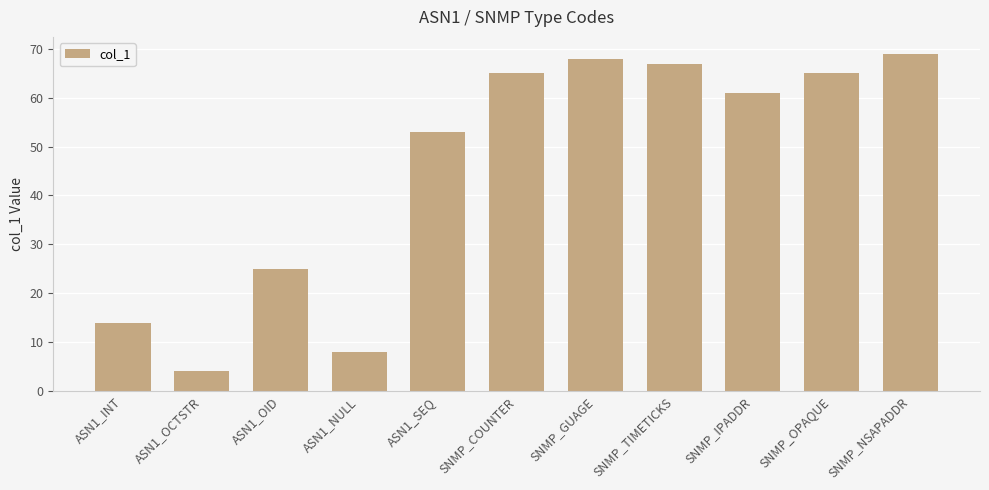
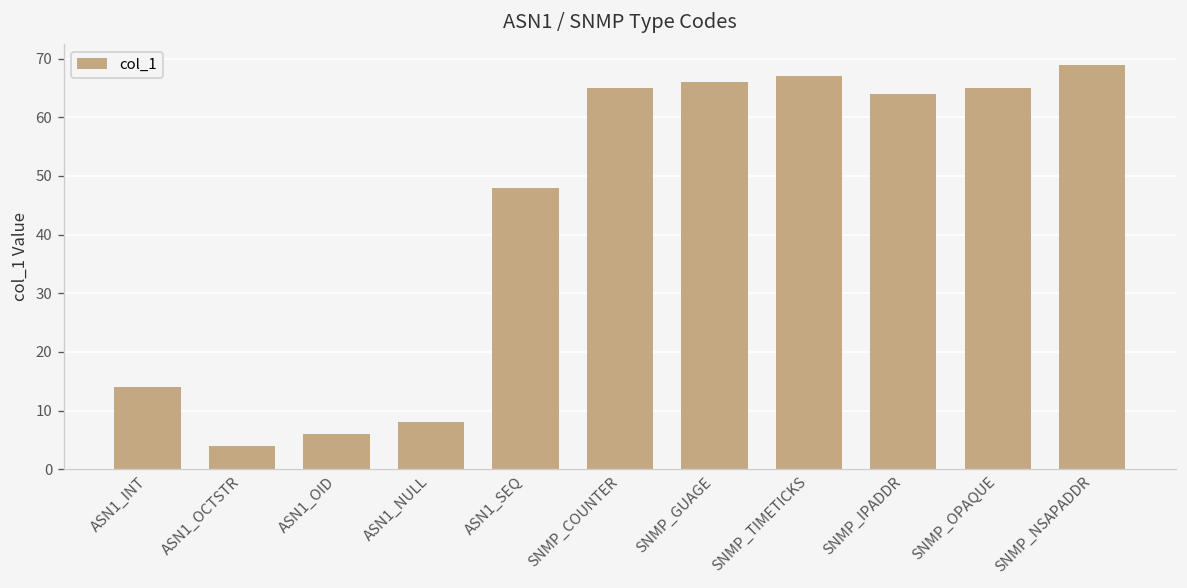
ASN1_OID: 25 -> 6
ASN1_SEQ: 53 -> 48
SNMP_GUAGE: 68 -> 66
SNMP_IPADDR: 61 -> 64
